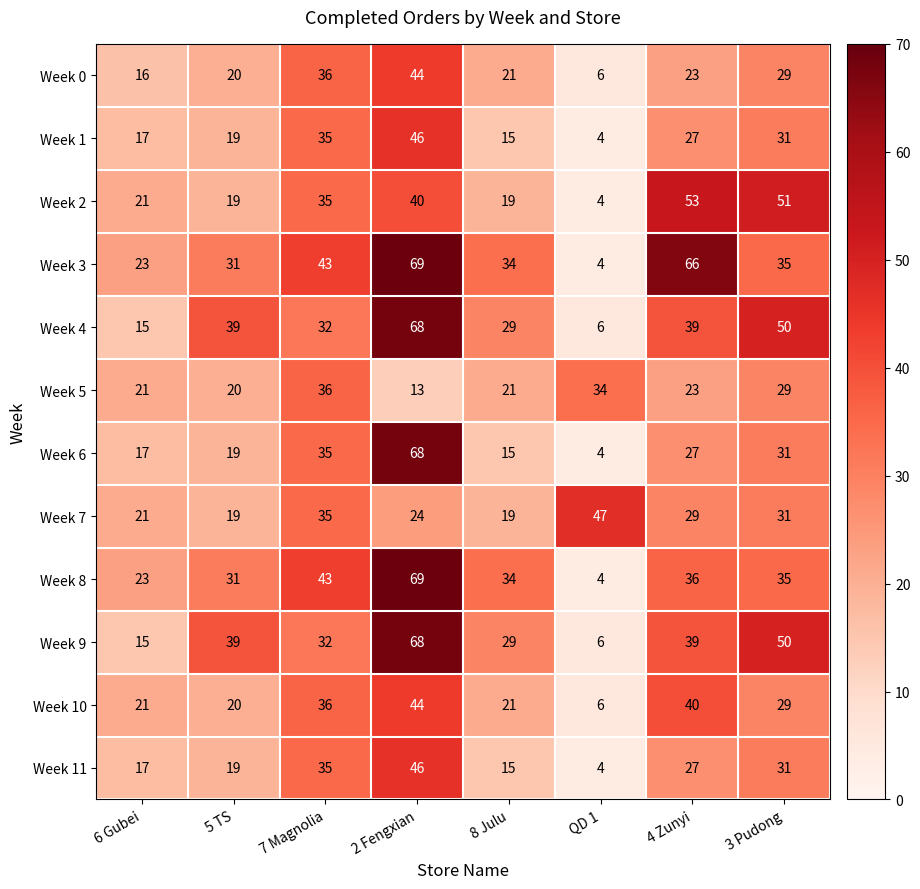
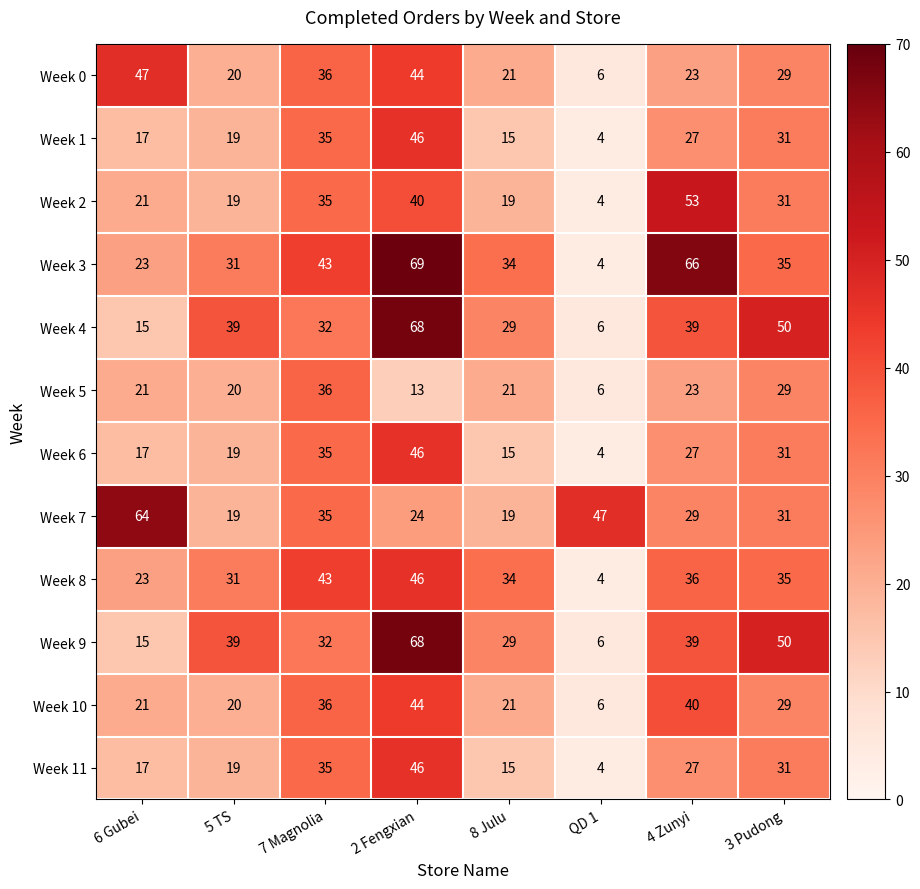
Week 0, 6 Gubei: 16 -> 47
Week 2, 3 Pudong: 51 -> 31
Week 5, QD 1: 34 -> 6
Week 6, 2 Fengxian: 68 -> 46
Week 7, 6 Gubei: 21 -> 64
Week 8, 2 Fengxian: 69 -> 46
